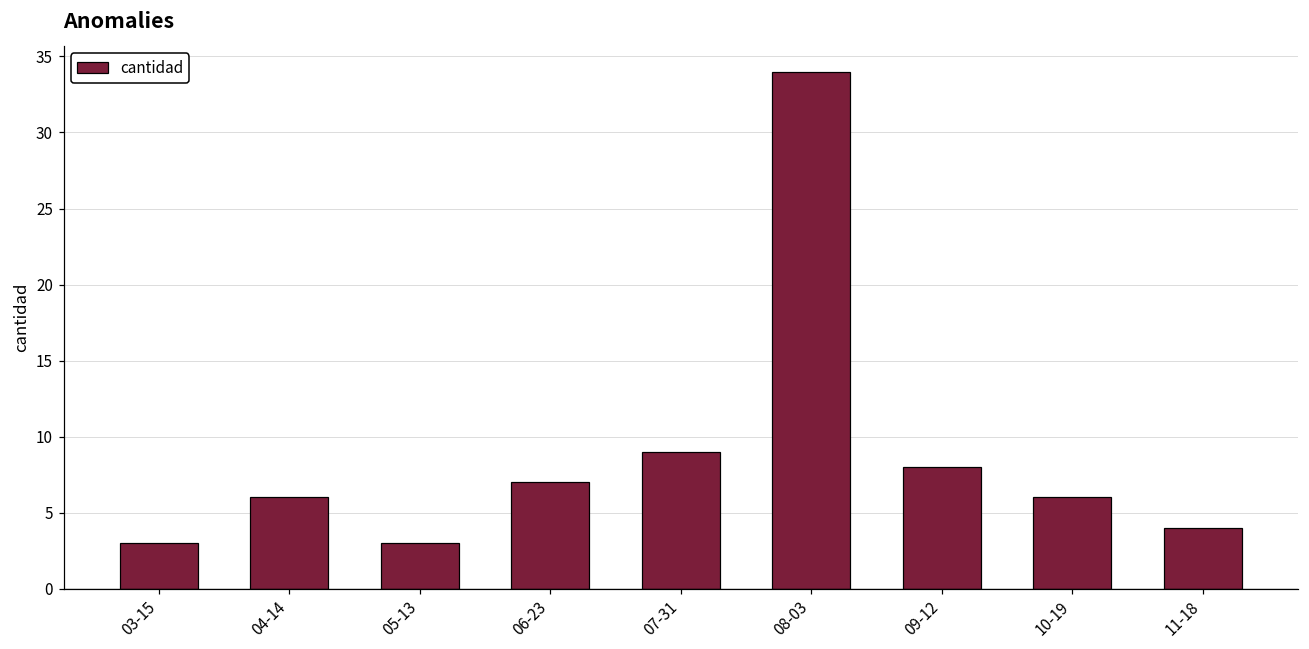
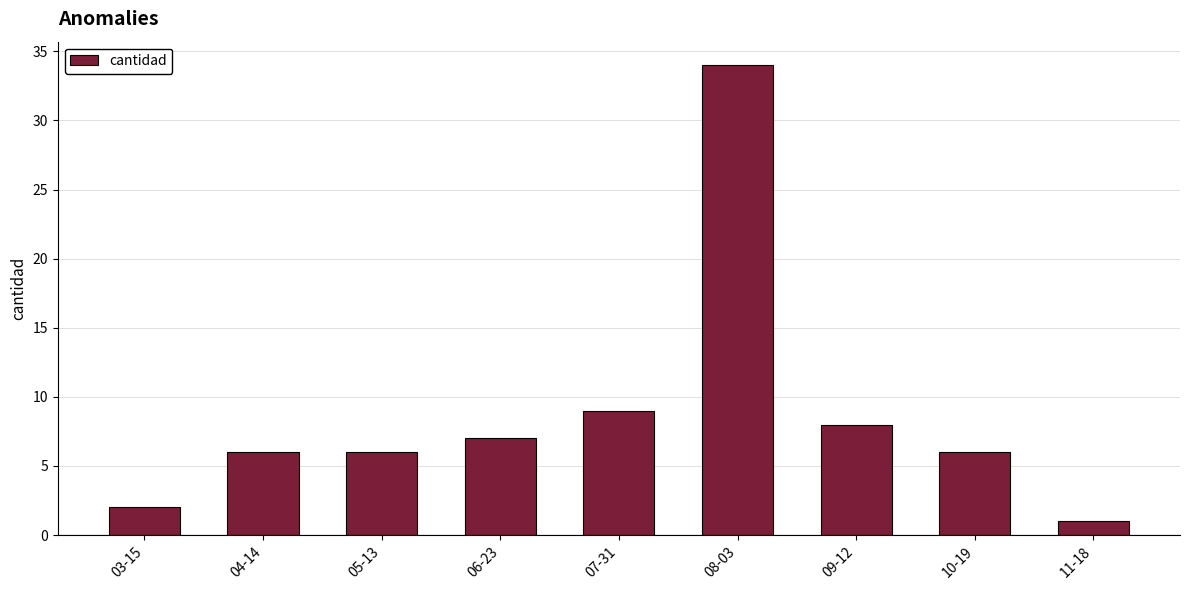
03-15: 3 -> 2
05-13: 3 -> 6
11-18: 4 -> 1
